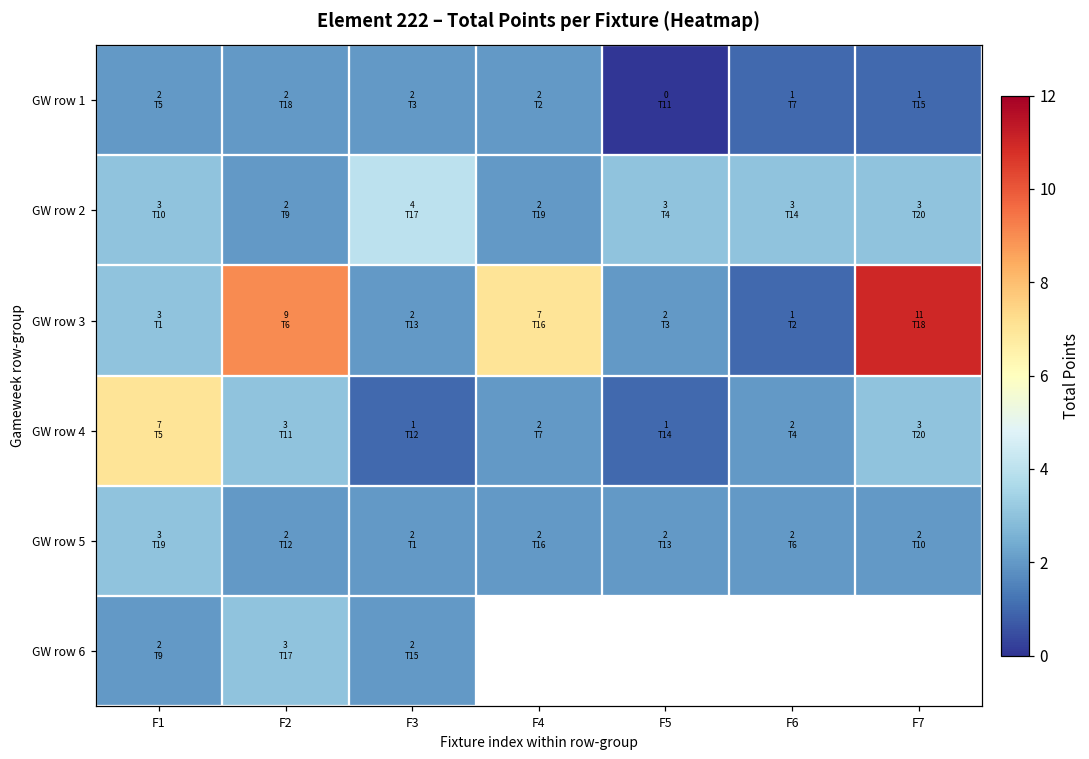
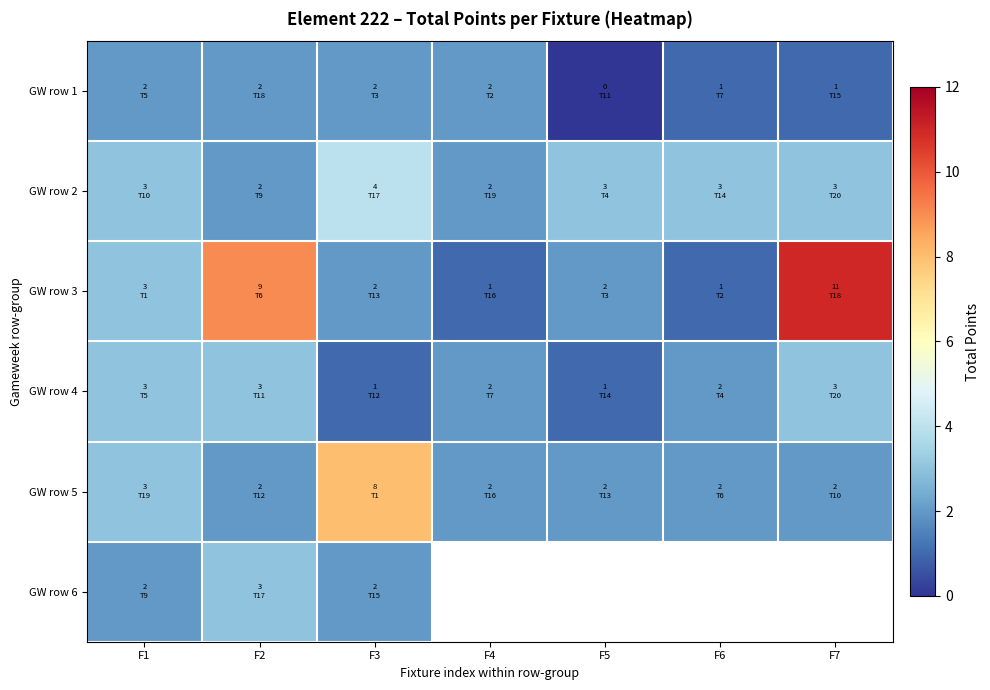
GW row 3, F4: 7 -> 1
GW row 4, F1: 7 -> 3
GW row 5, F3: 2 -> 8
